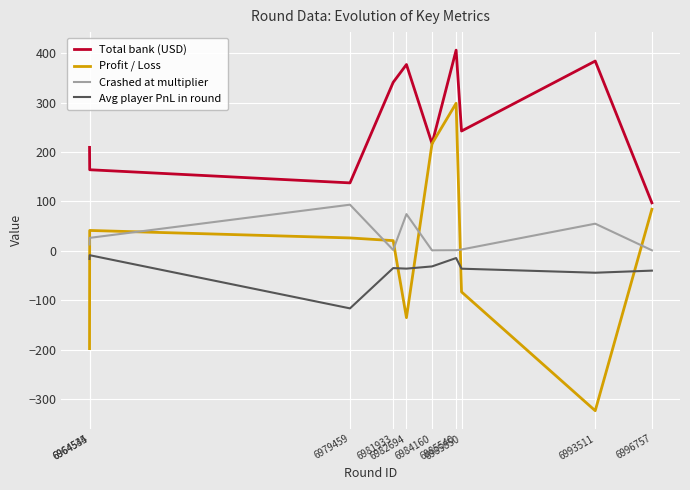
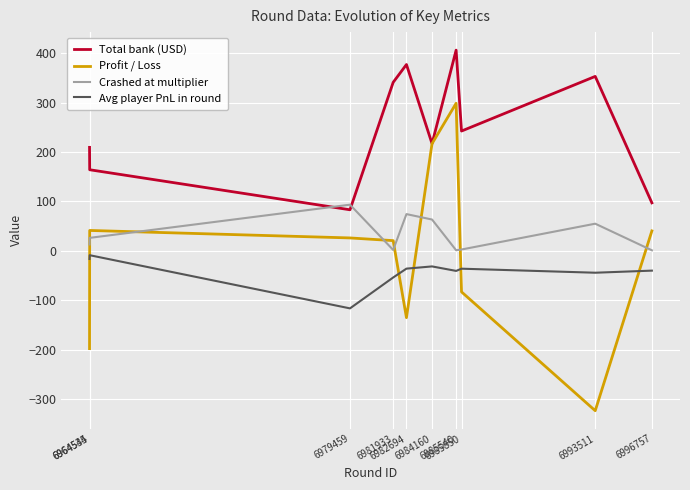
Total bank (USD), 6979459: 140 -> 80
Avg player PnL in round, 6981933: -30 -> -50
Crashed at multiplier, 6984160: 0 -> 60
Avg player PnL in round, 6985540: -10 -> -40
Total bank (USD), 6993511: 380 -> 350
Profit / Loss, 6996757: 80 -> 40
